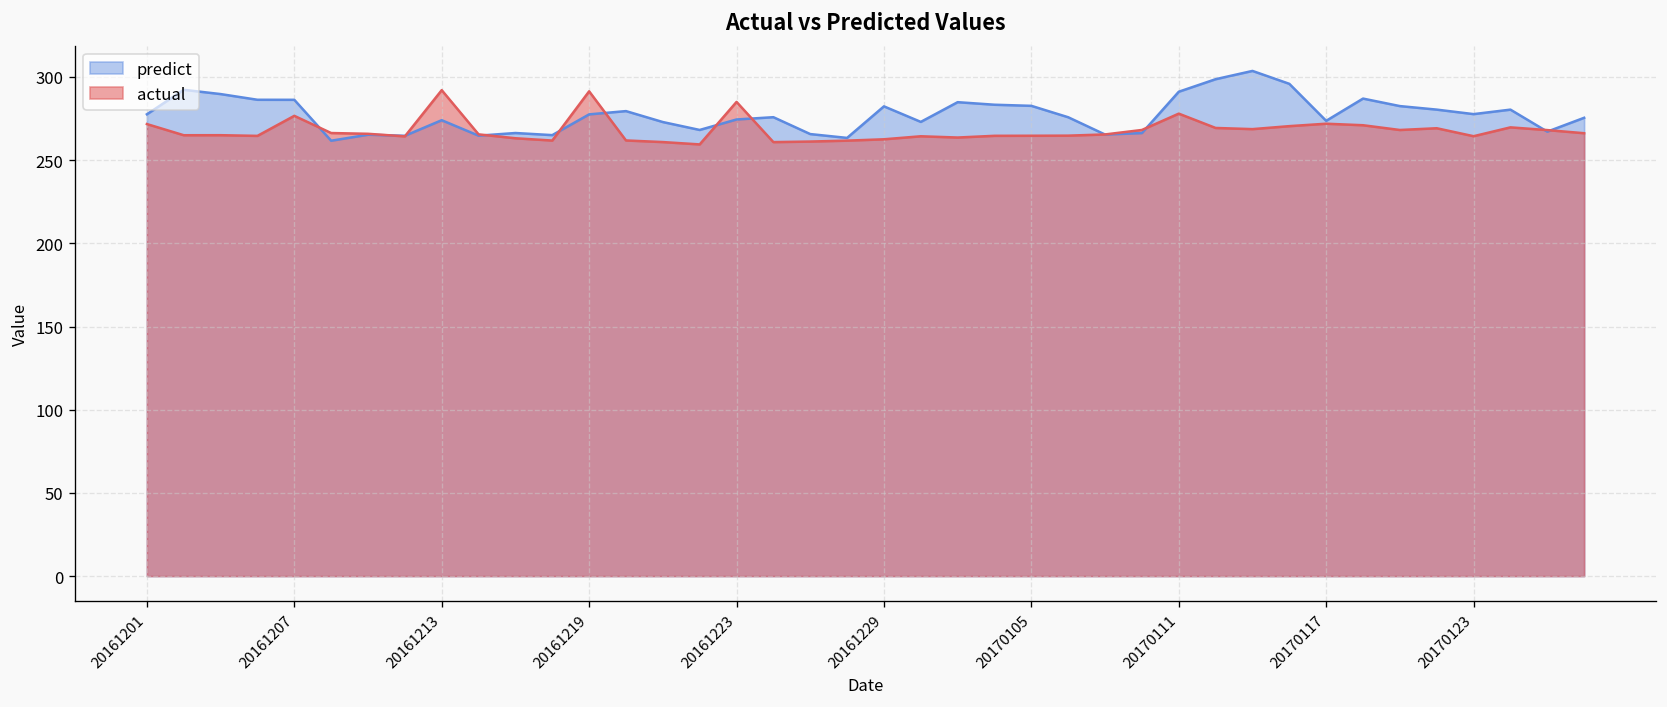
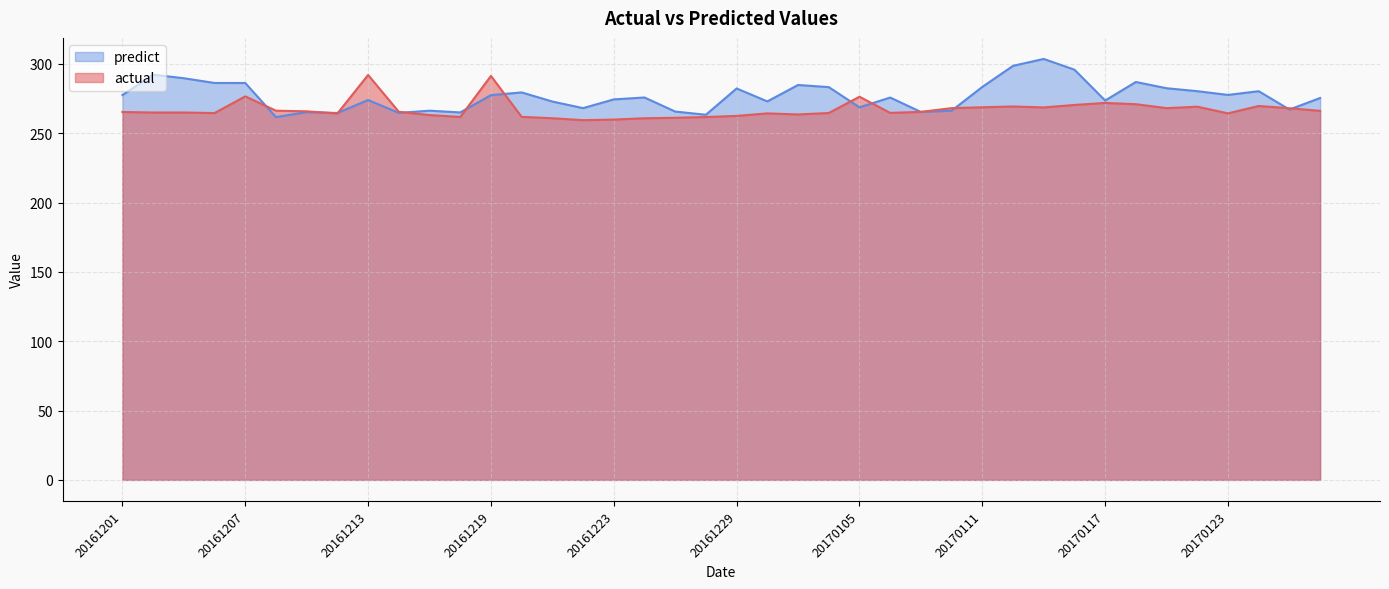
actual, 20161201: 272 -> 265
actual, 20161223: 285 -> 260
predict, 20170105: 283 -> 269
actual, 20170105: 265 -> 276
predict, 20170111: 291 -> 283
actual, 20170111: 278 -> 269
